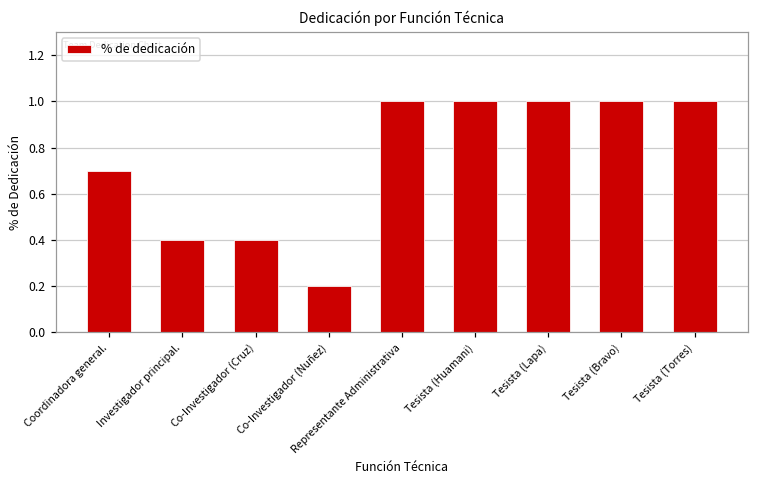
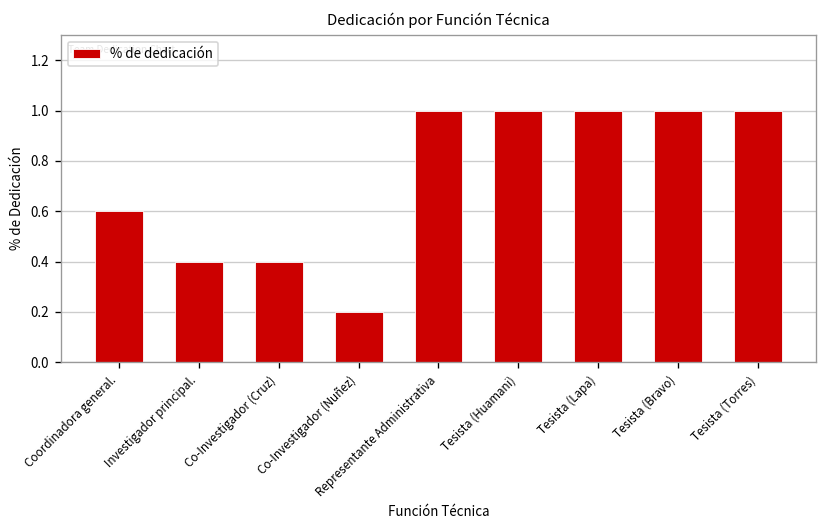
Coordinadora general.: 0.7 -> 0.6
